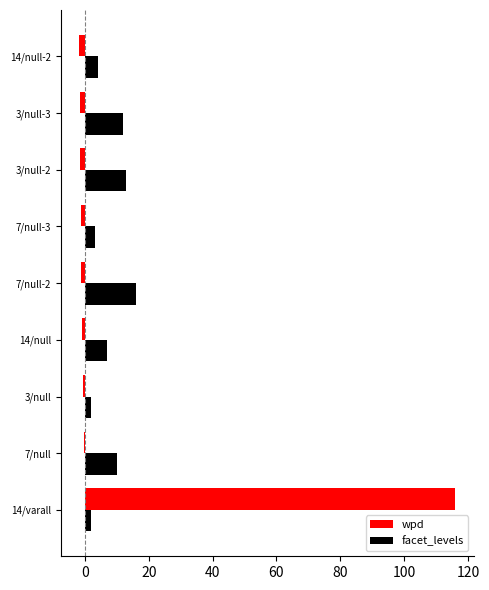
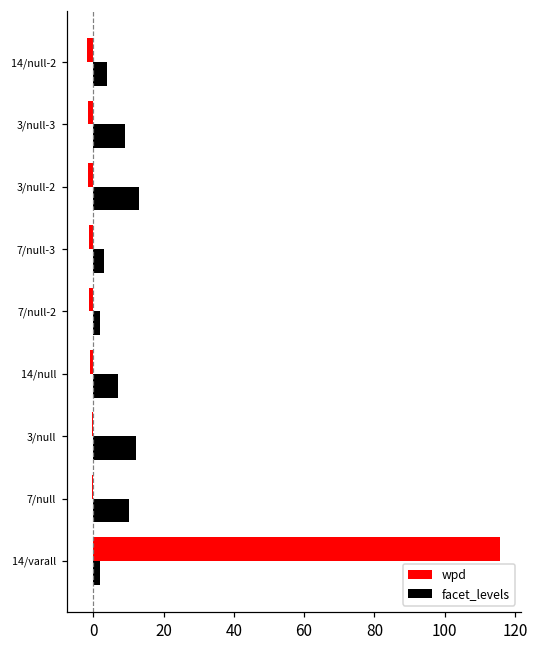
facet_levels, 3/null-3: 12 -> 9
facet_levels, 7/null-2: 16 -> 2
facet_levels, 3/null: 2 -> 12
